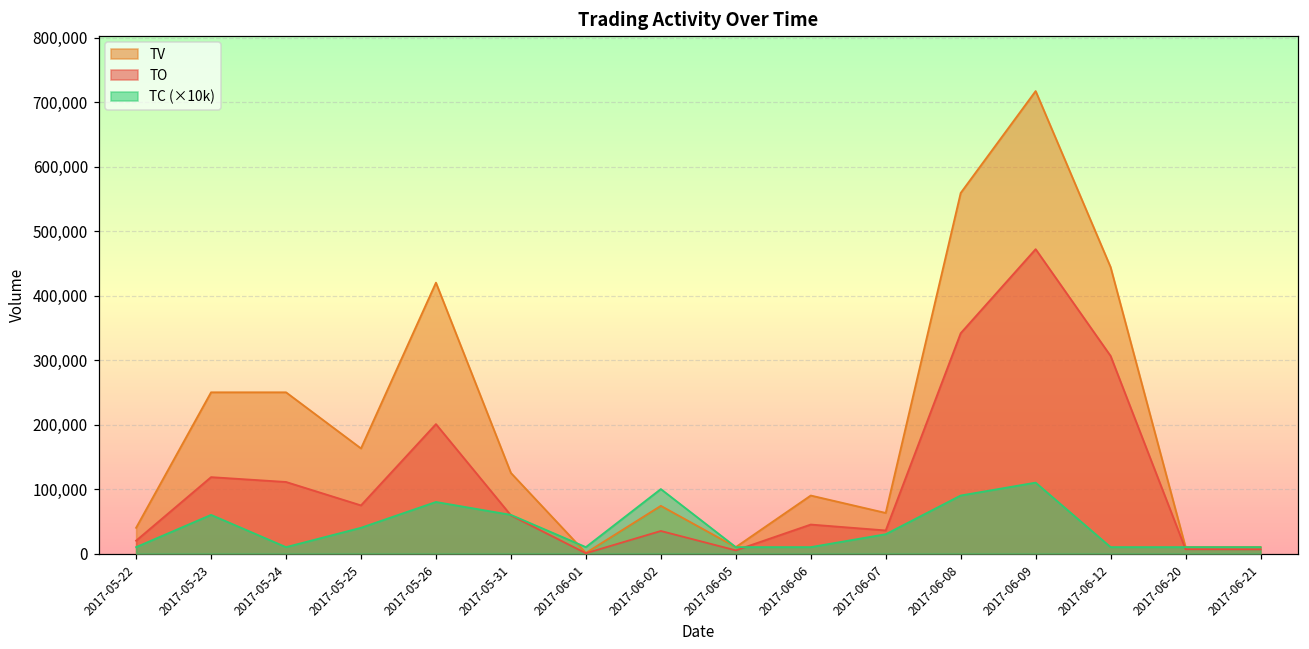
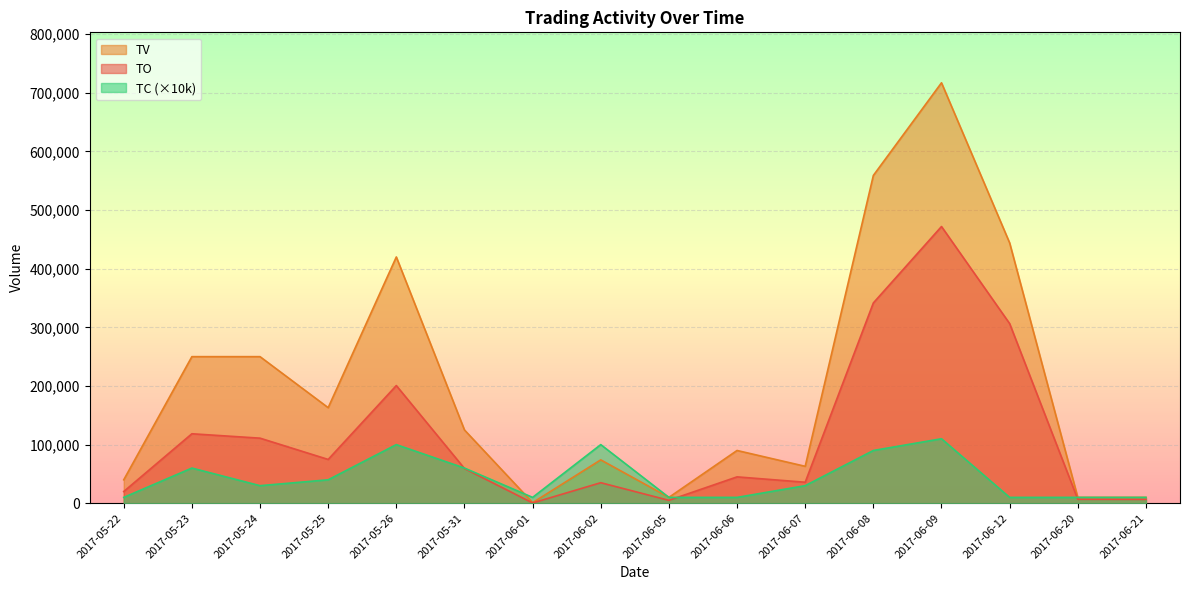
TC (×10k), 2017-05-24: 10,000 -> 30,000
TC (×10k), 2017-05-26: 80,000 -> 100,000
